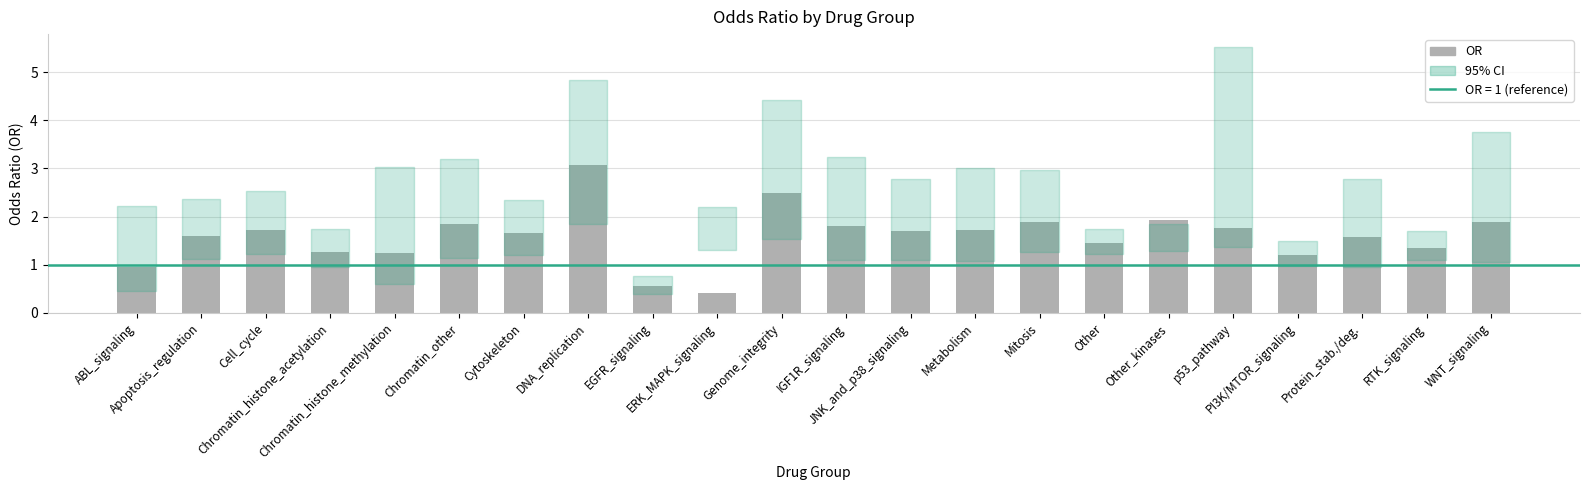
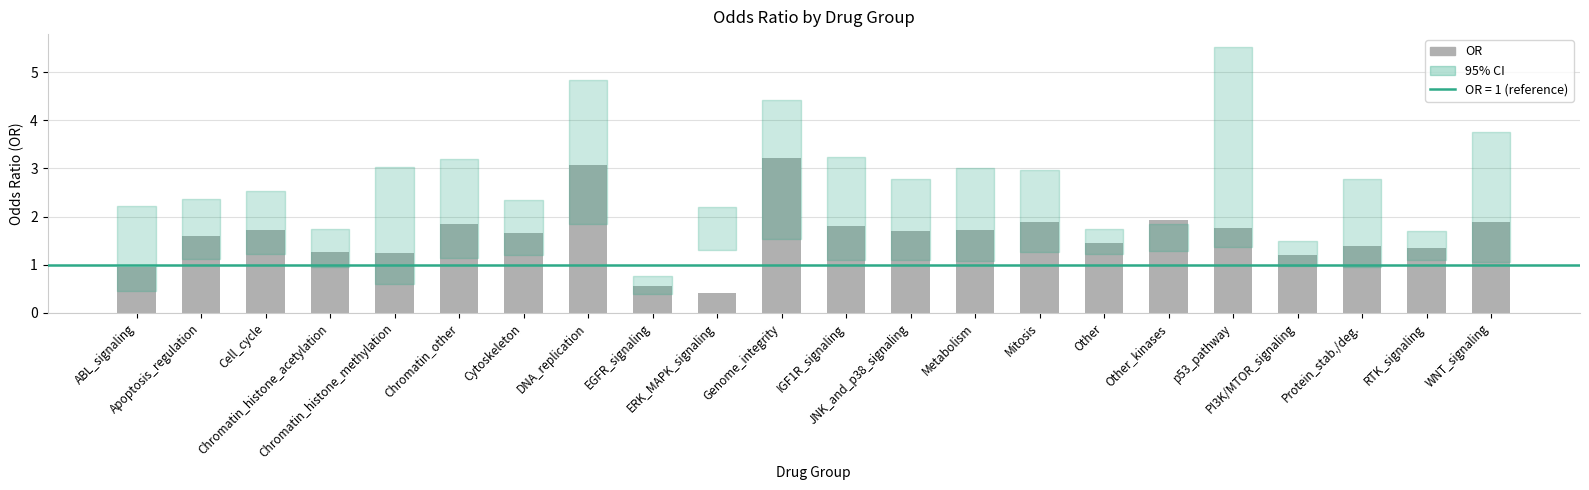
OR, Genome_integrity: 2.5 -> 3.2
OR, Protein_stab./deg.: 1.6 -> 1.4
